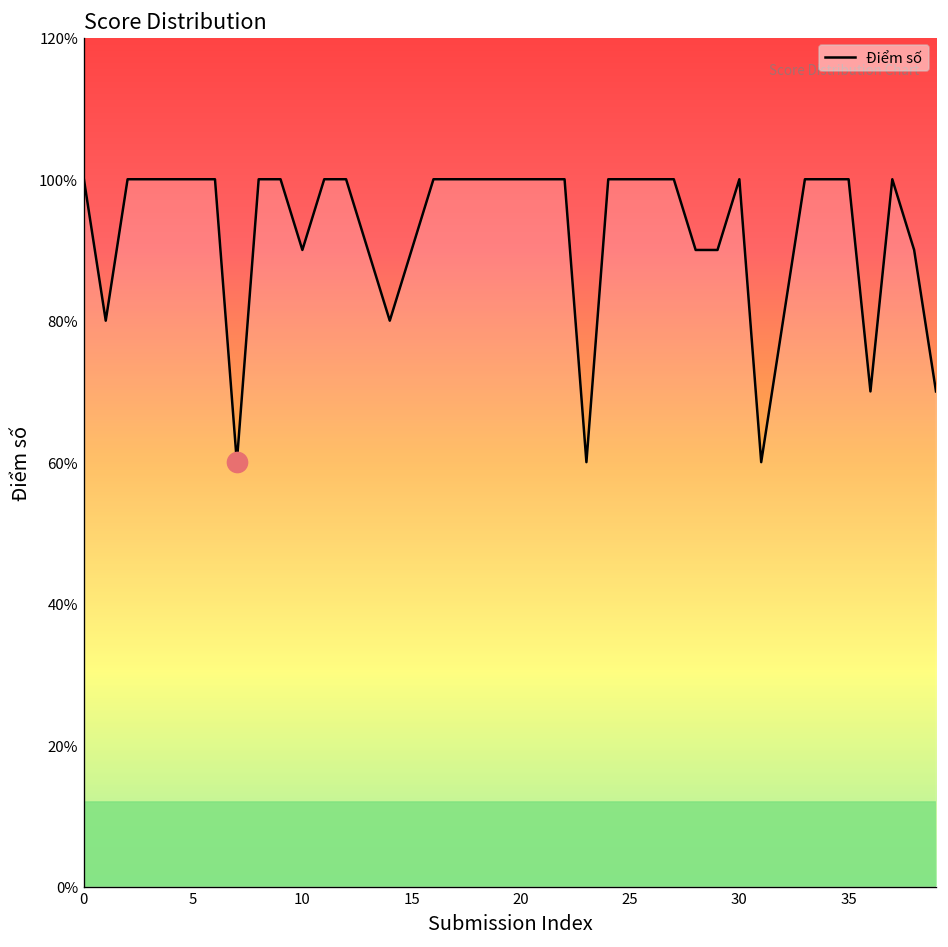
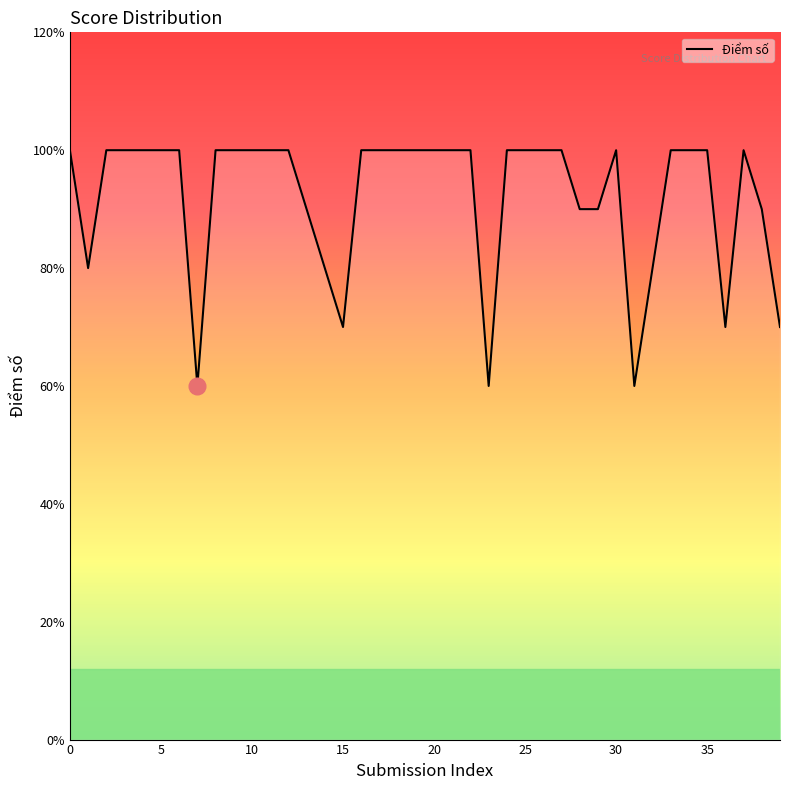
Điểm số, 10: 90% -> 100%
Điểm số, 15: 90% -> 70%
